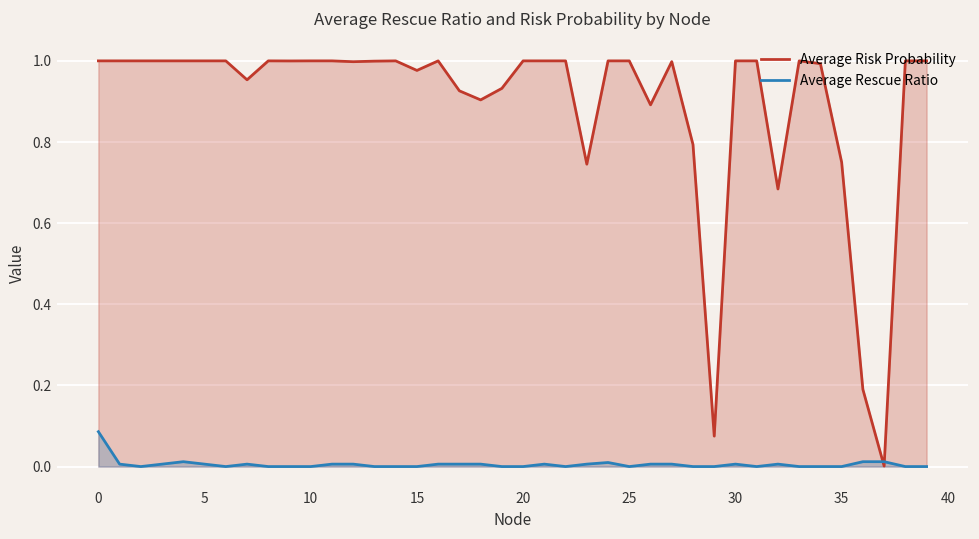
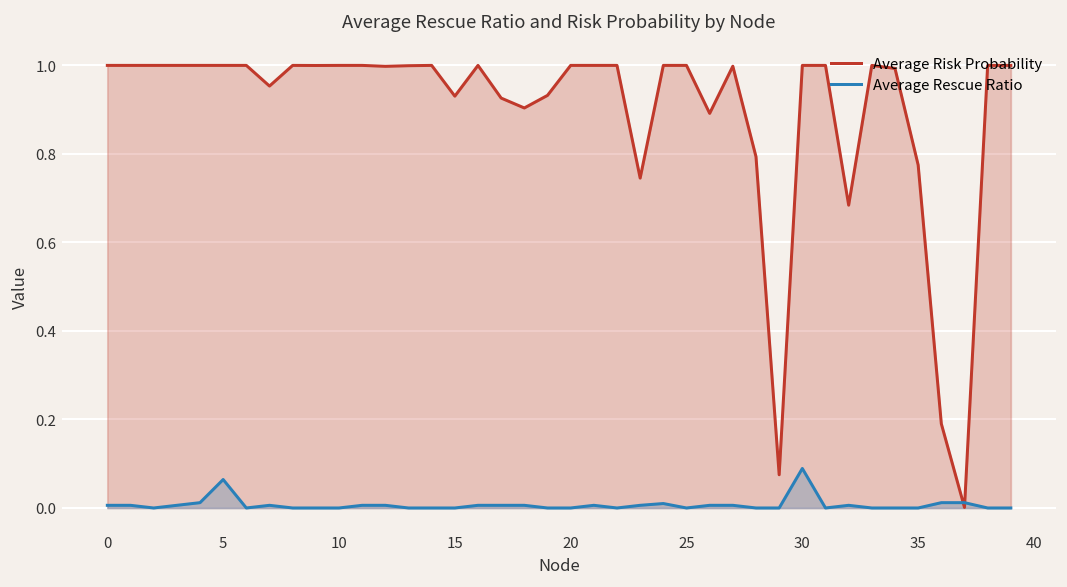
Average Rescue Ratio, 0: 0.09 -> 0.01
Average Rescue Ratio, 5: 0.01 -> 0.06
Average Risk Probability, 15: 0.98 -> 0.93
Average Rescue Ratio, 30: 0.01 -> 0.09
Average Risk Probability, 35: 0.75 -> 0.77
